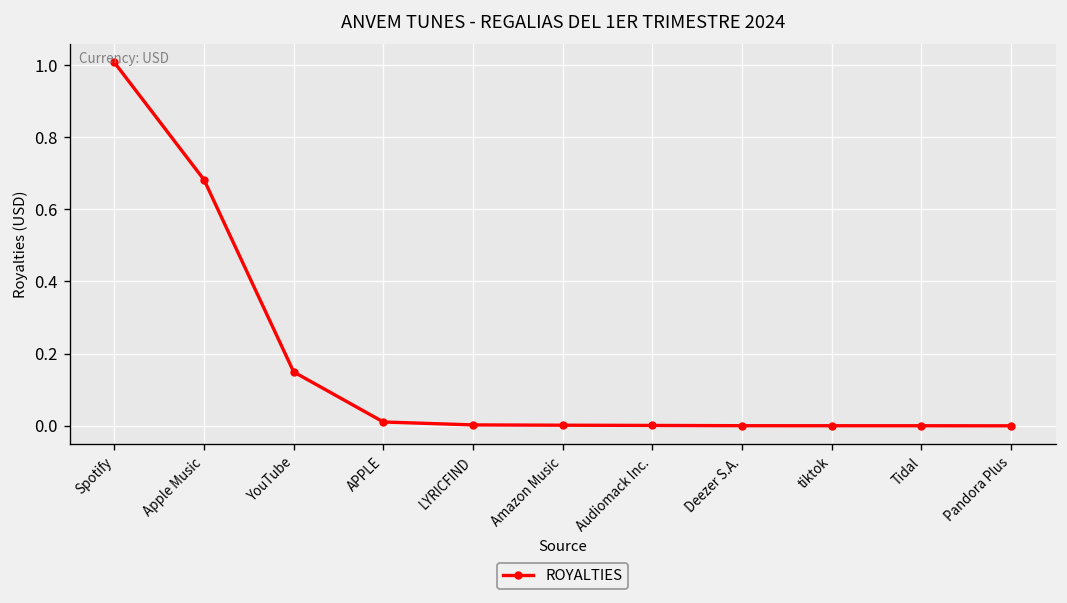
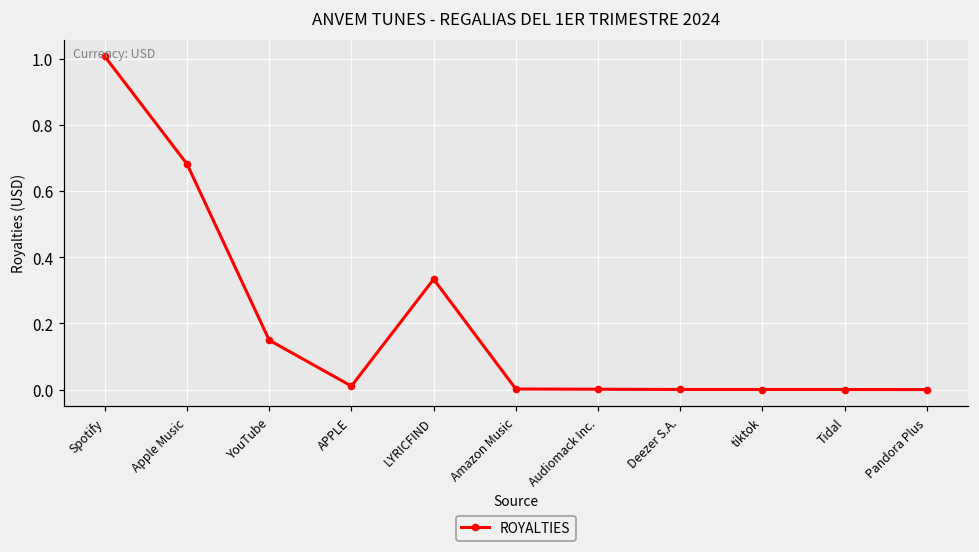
LYRICFIND: 0.00 -> 0.33
